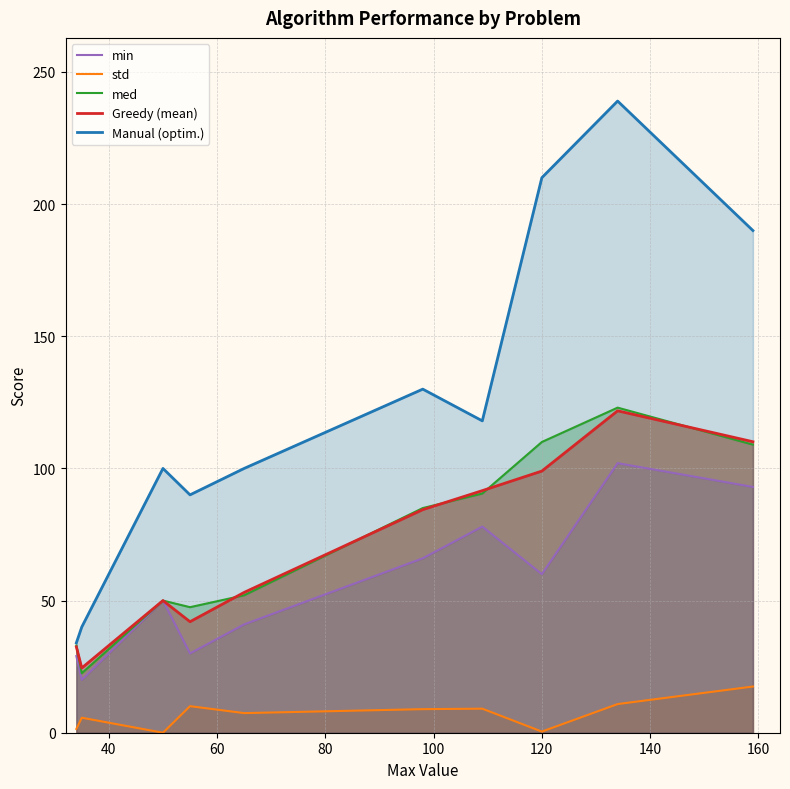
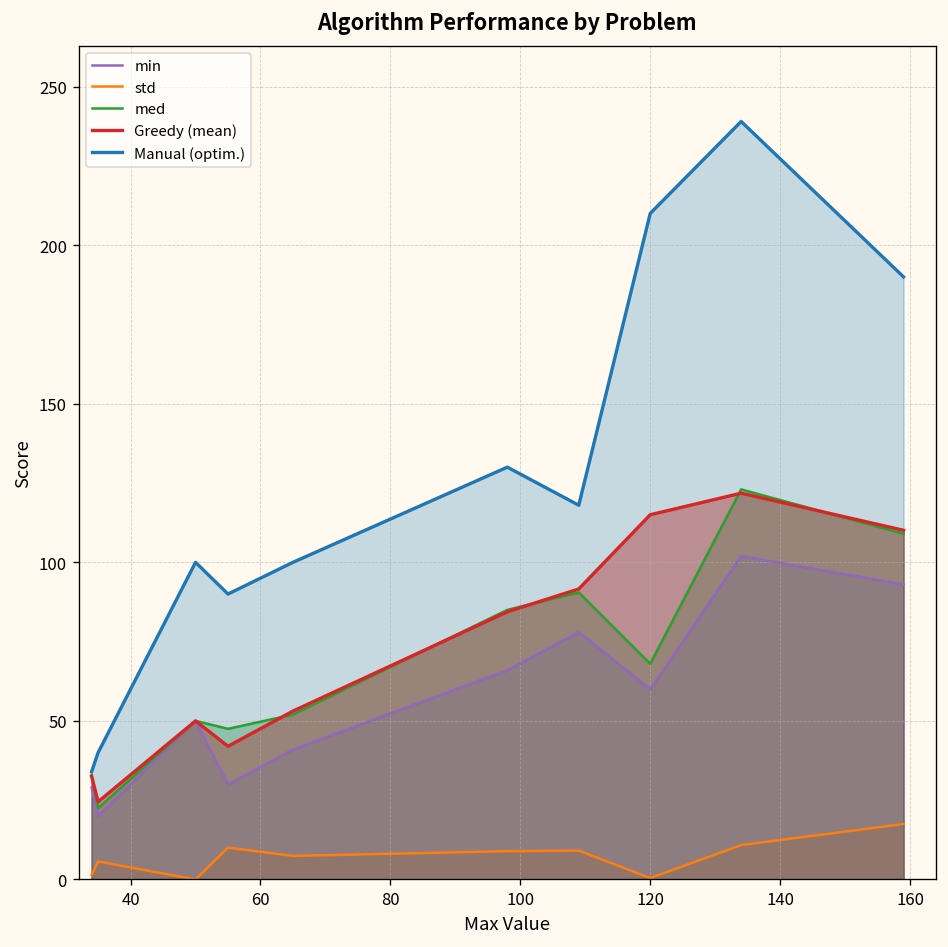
med, 120: 110 -> 68
Greedy (mean), 120: 99 -> 115
